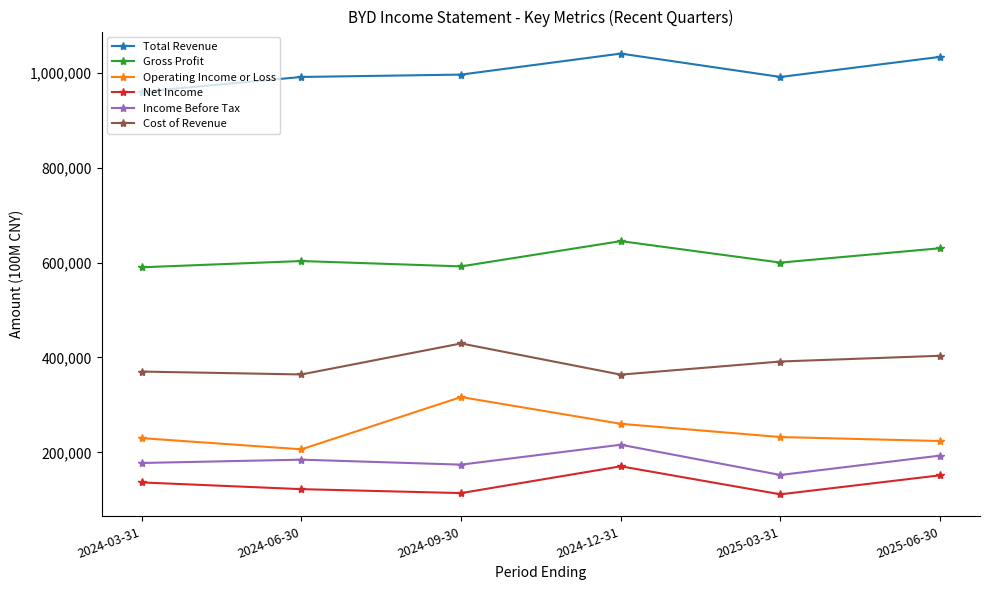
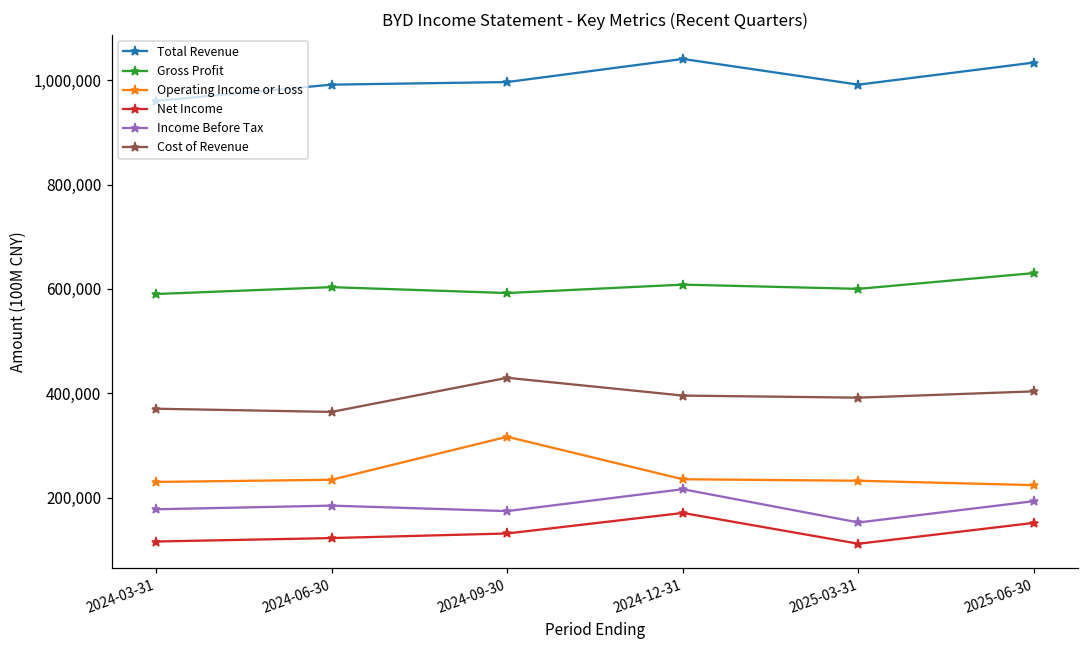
Net Income, 2024-03-31: 140,000 -> 120,000
Operating Income or Loss, 2024-06-30: 210,000 -> 230,000
Net Income, 2024-09-30: 110,000 -> 130,000
Gross Profit, 2024-12-31: 650,000 -> 610,000
Operating Income or Loss, 2024-12-31: 260,000 -> 240,000
Cost of Revenue, 2024-12-31: 360,000 -> 400,000
